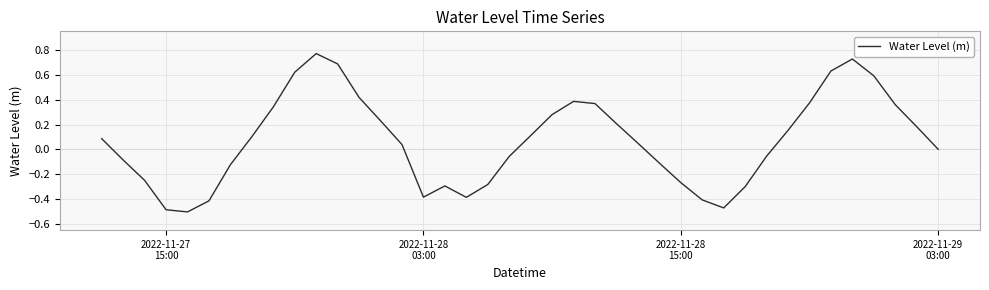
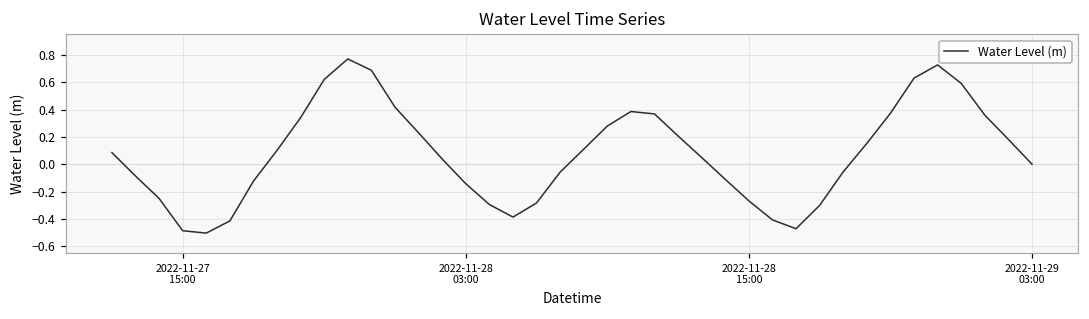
2022-11-28 03:00: -0.38 -> -0.14
